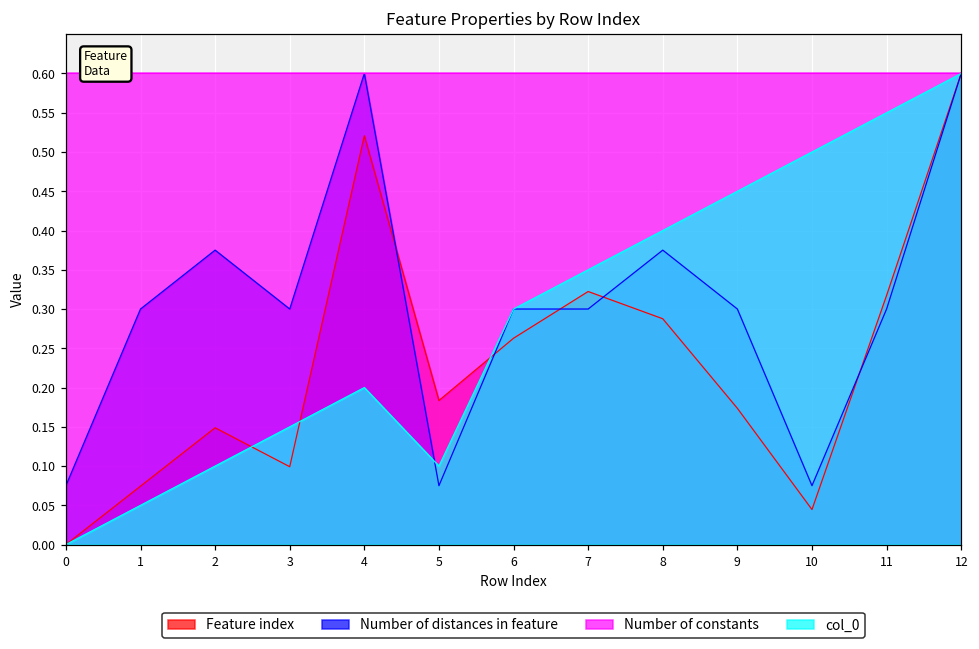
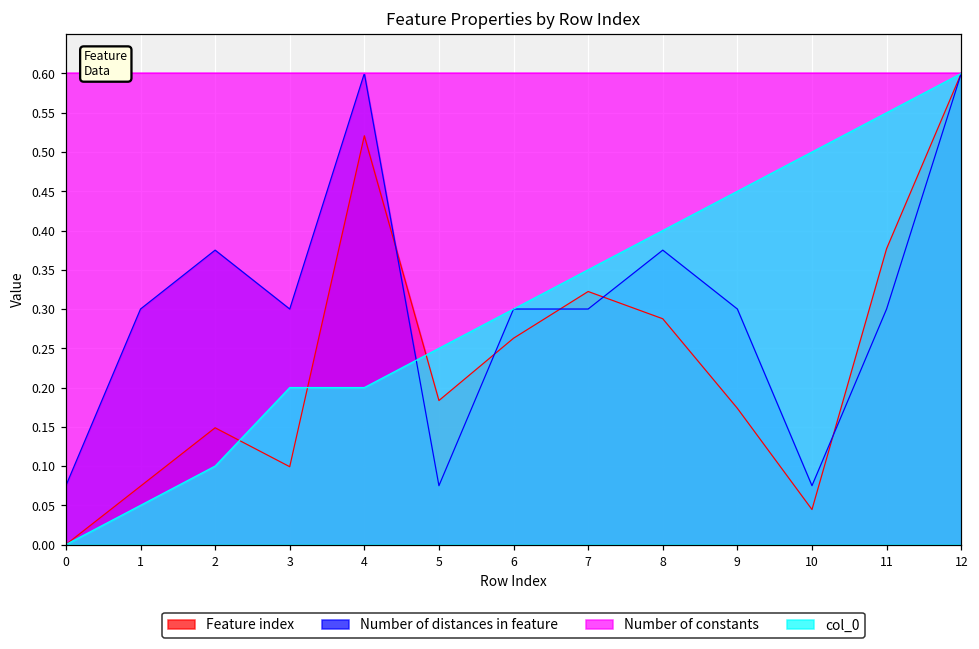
col_0, 3: 0.15 -> 0.20
col_0, 5: 0.10 -> 0.25
Feature index, 11: 0.32 -> 0.38
